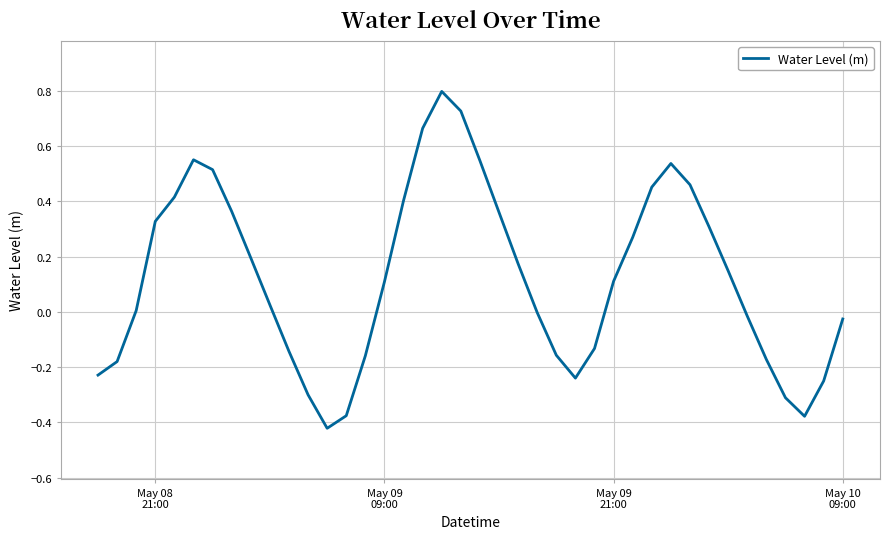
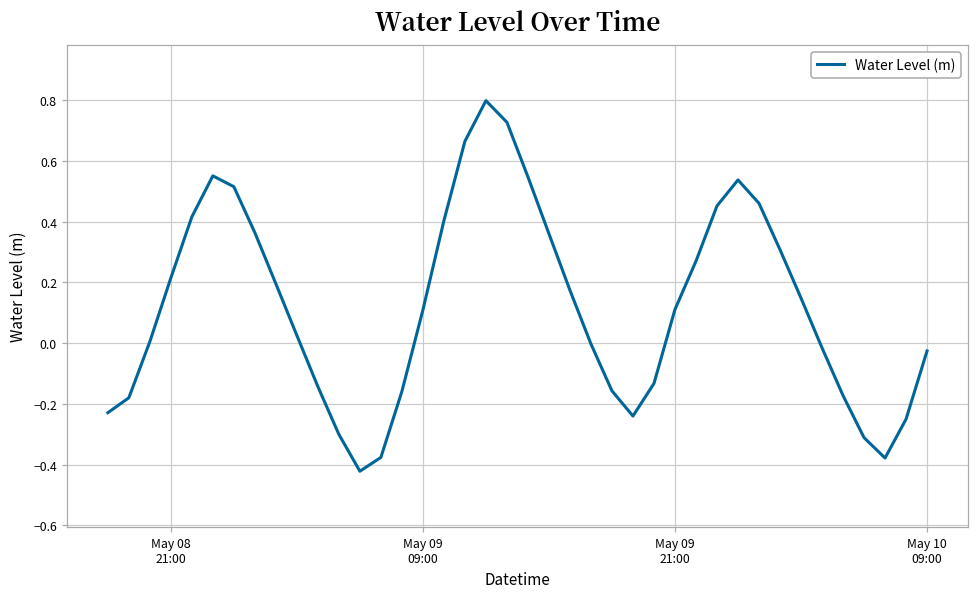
May 08 21:00: 0.33 -> 0.21
